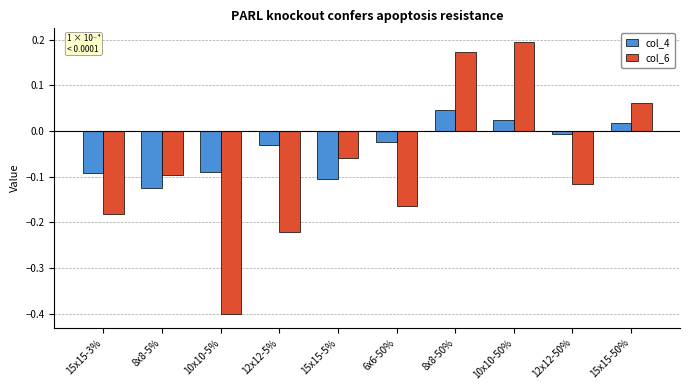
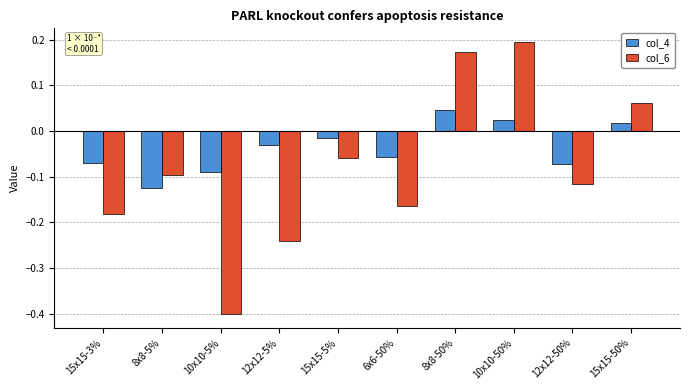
col_4, 15x15-3%: -0.09 -> -0.07
col_6, 12x12-5%: -0.22 -> -0.24
col_4, 15x15-5%: -0.10 -> -0.02
col_4, 6x6-50%: -0.02 -> -0.06
col_4, 12x12-50%: -0.01 -> -0.07
